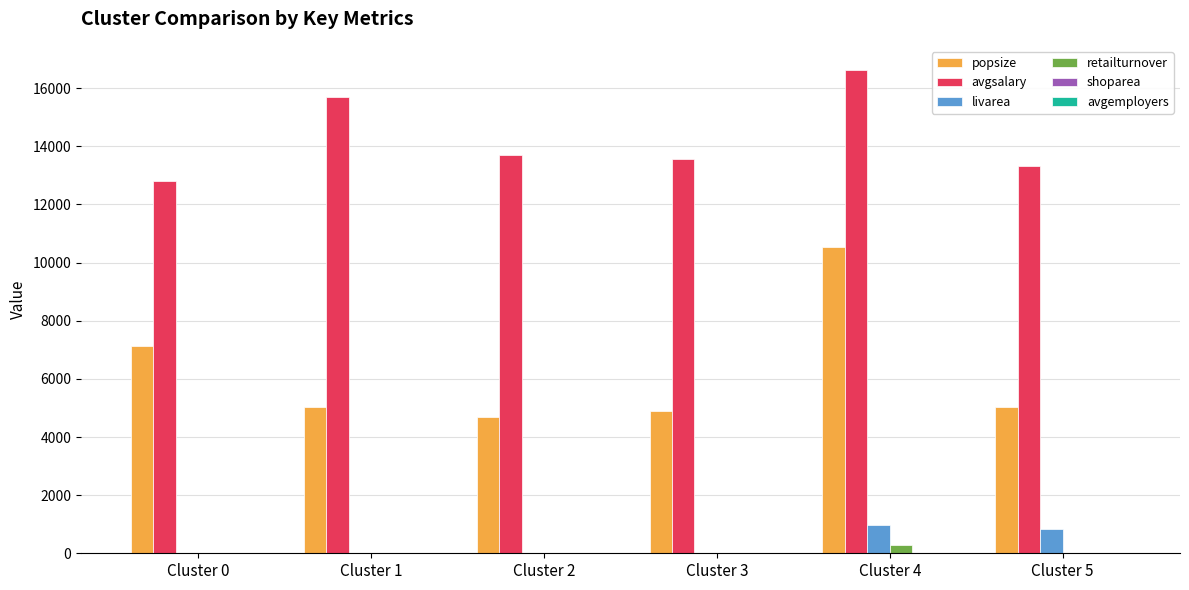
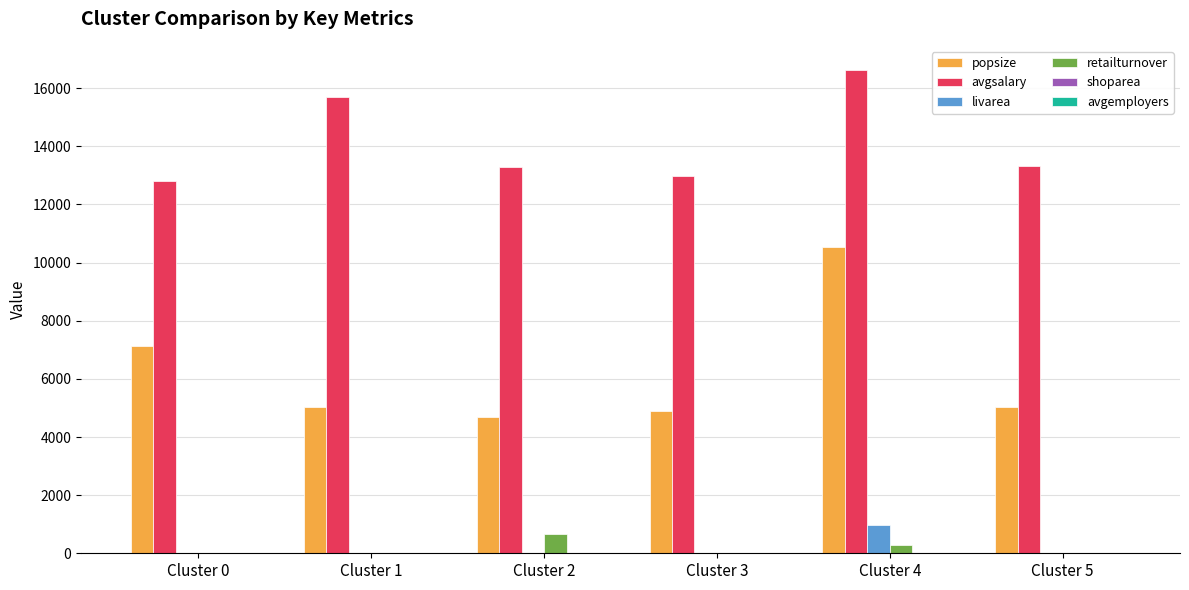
avgsalary, Cluster 2: 13700 -> 13300
retailturnover, Cluster 2: 0 -> 700
avgsalary, Cluster 3: 13500 -> 13000
livarea, Cluster 5: 800 -> 0
